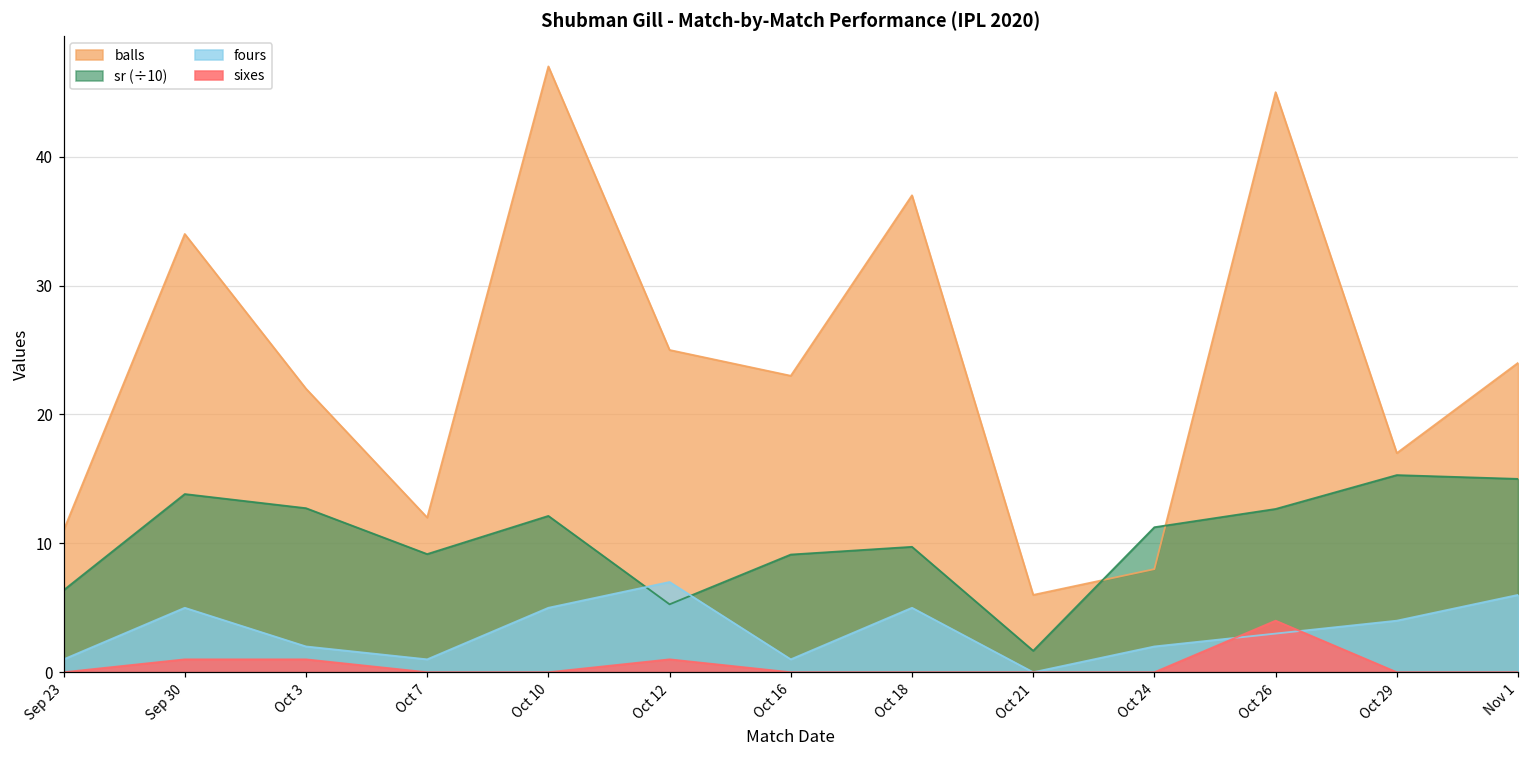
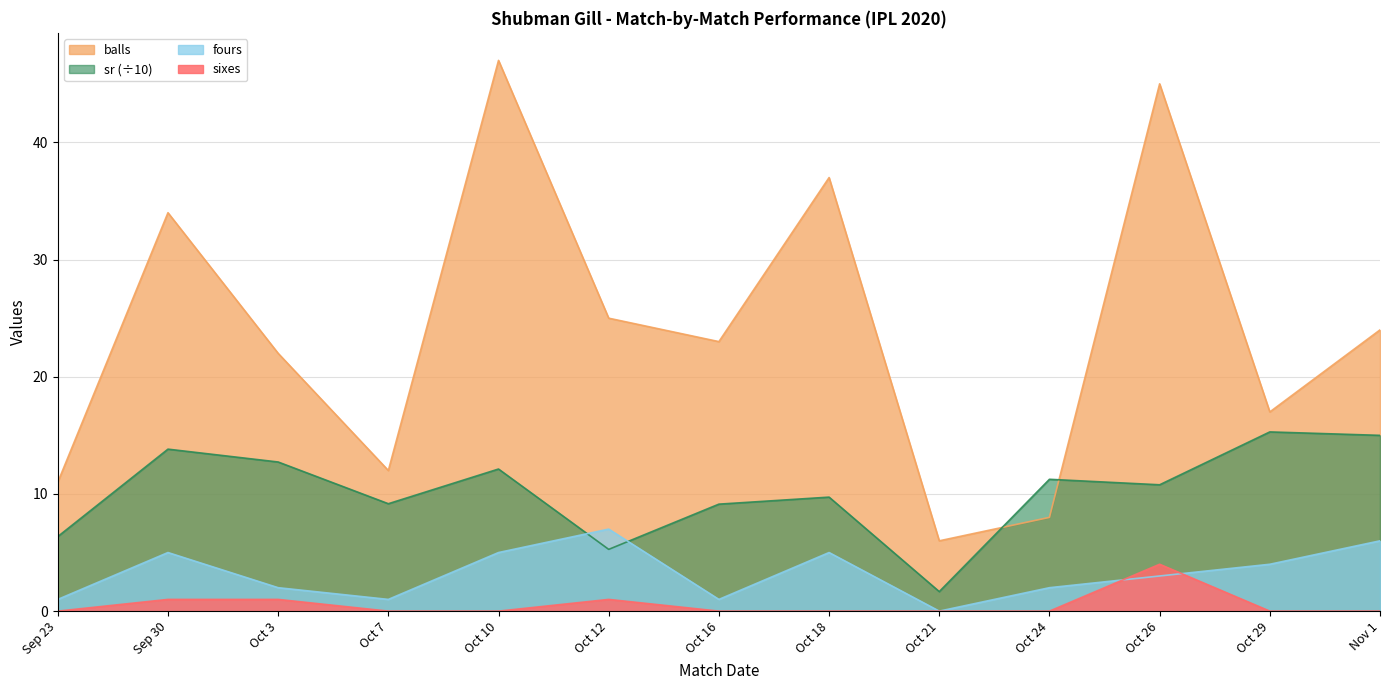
sr (÷10), Oct 26: 12.7 -> 10.8
